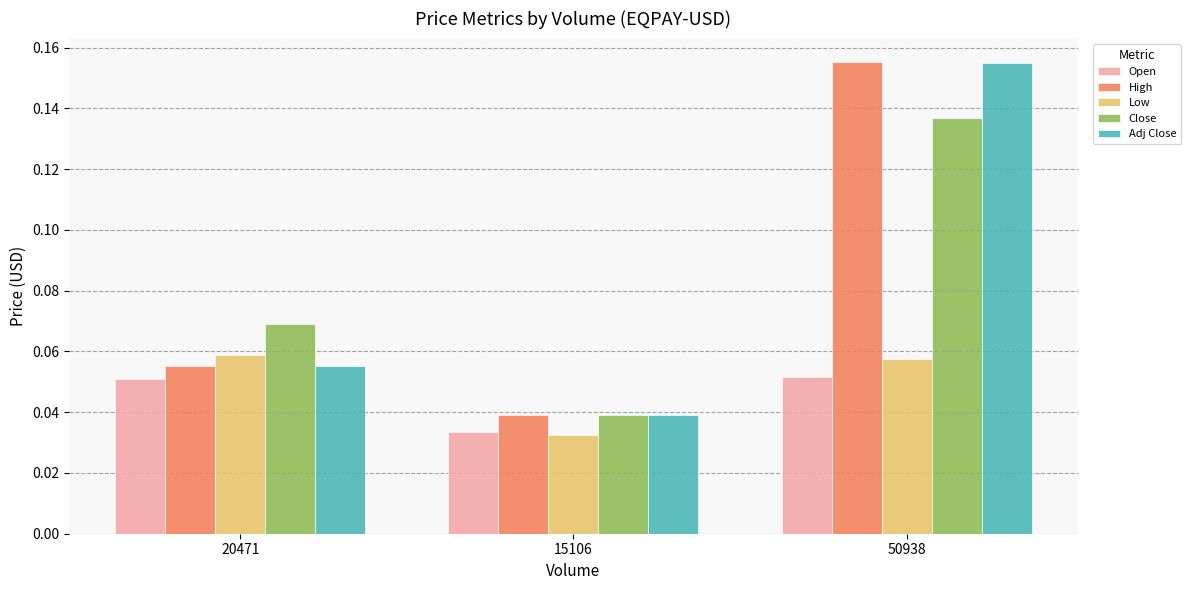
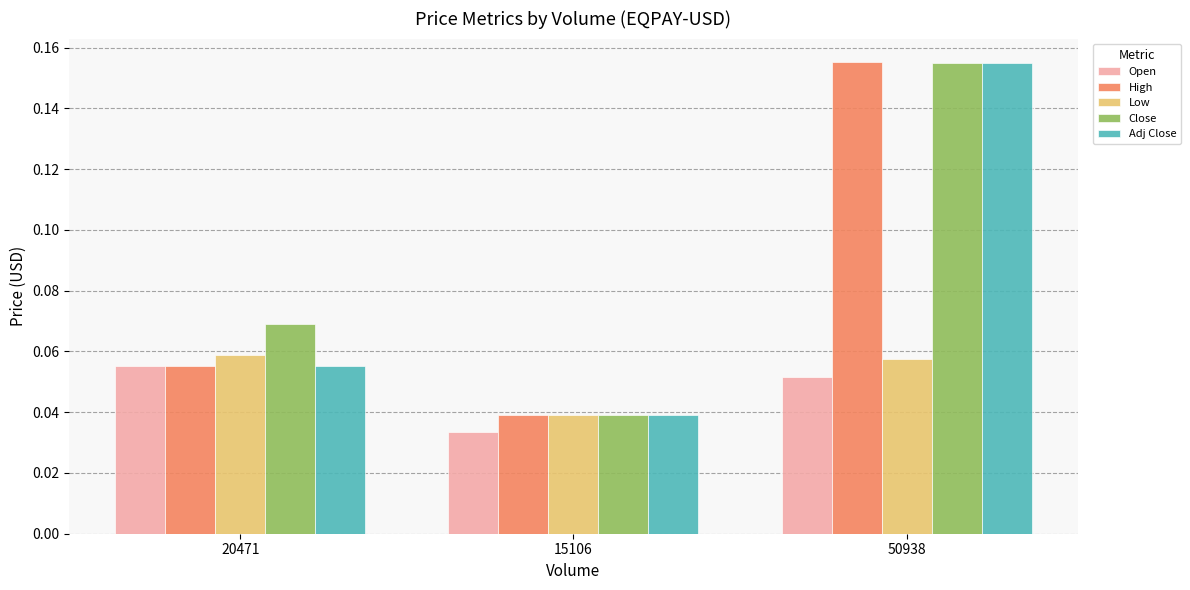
Open, 20471: 0.051 -> 0.055
Low, 15106: 0.033 -> 0.039
Close, 50938: 0.137 -> 0.155
